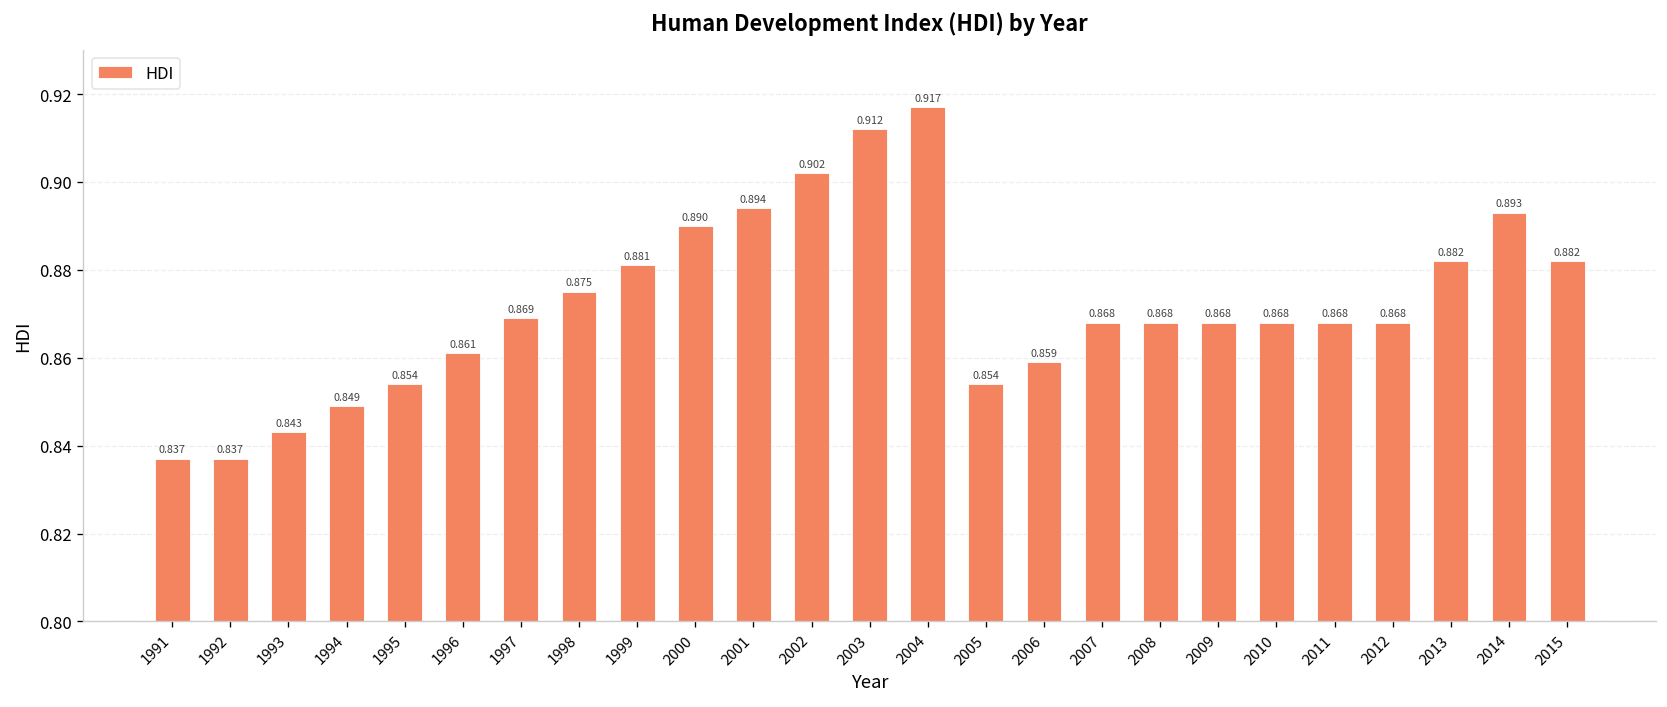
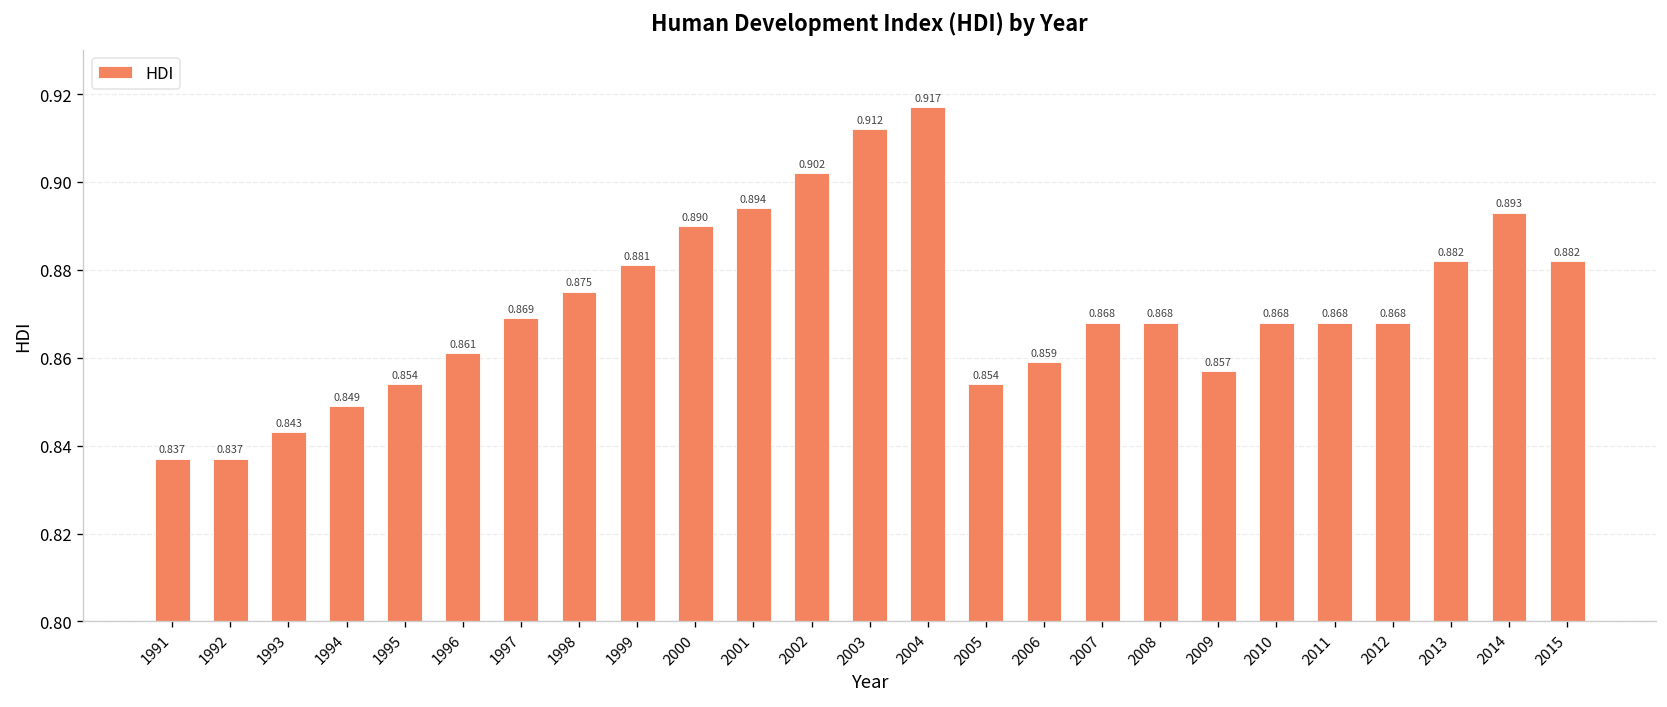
2009: 0.868 -> 0.857
